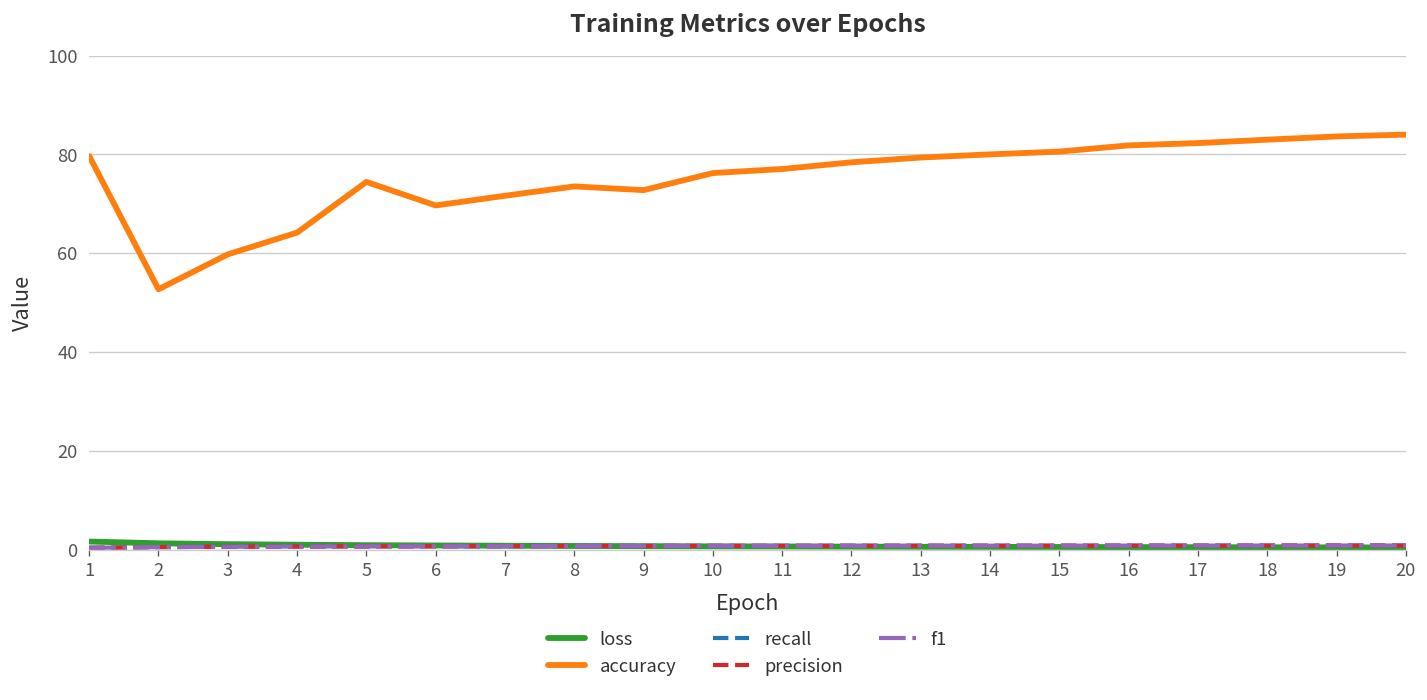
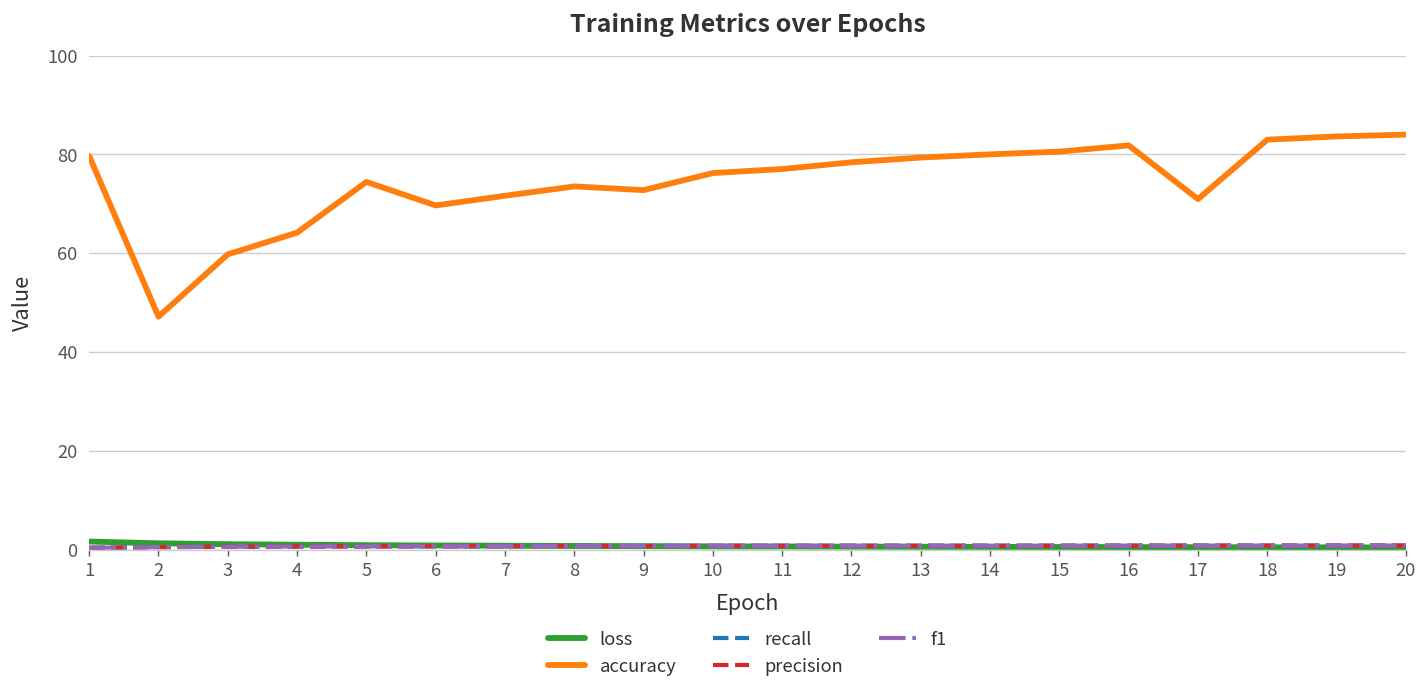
accuracy, 2: 53 -> 47
accuracy, 17: 82 -> 71
